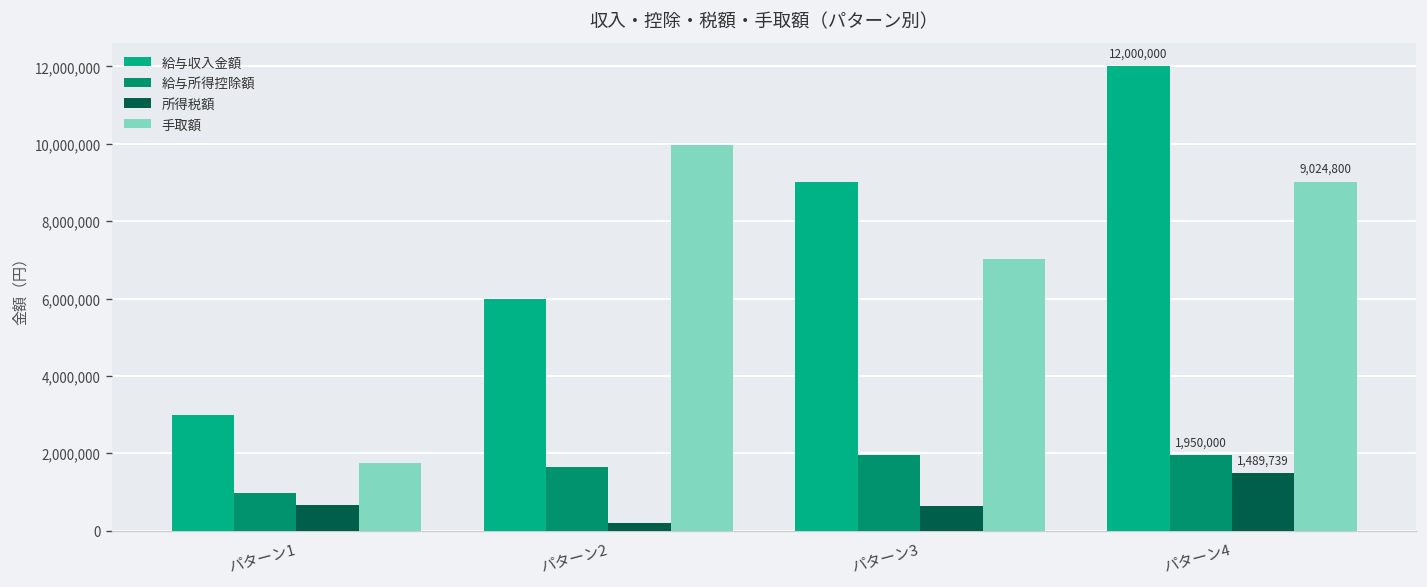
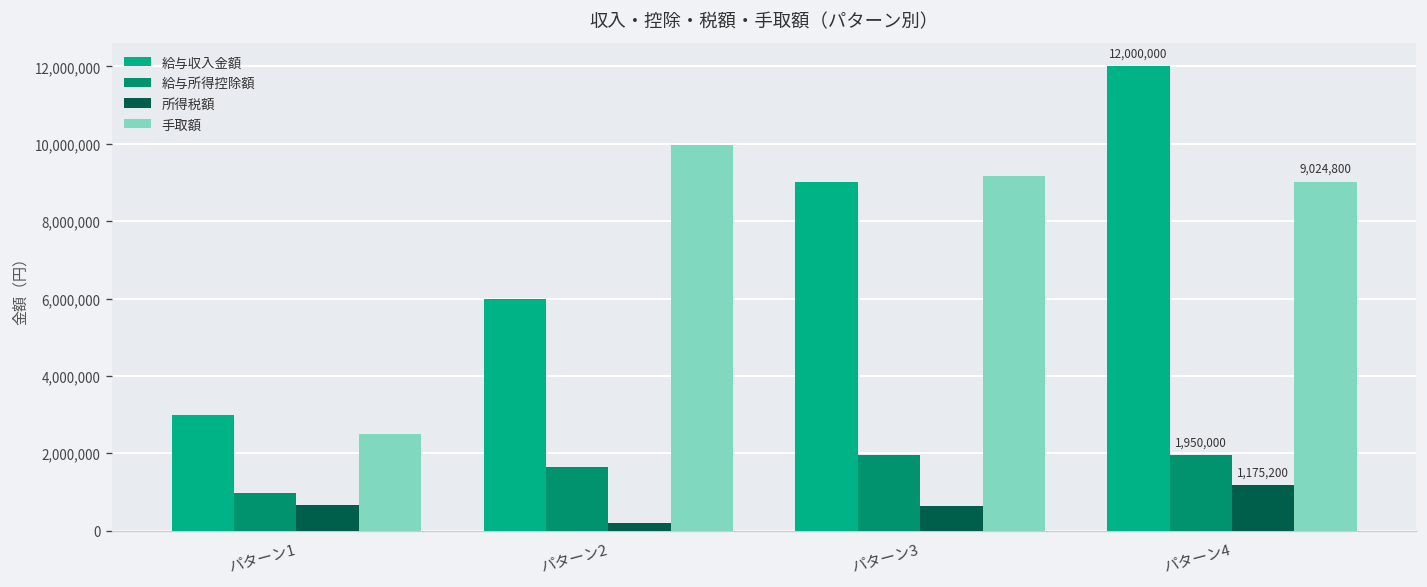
手取額, パターン1: 1,700,000 -> 2,500,000
手取額, パターン3: 7,000,000 -> 9,200,000
所得税額, パターン4: 1,489,739 -> 1,175,200
